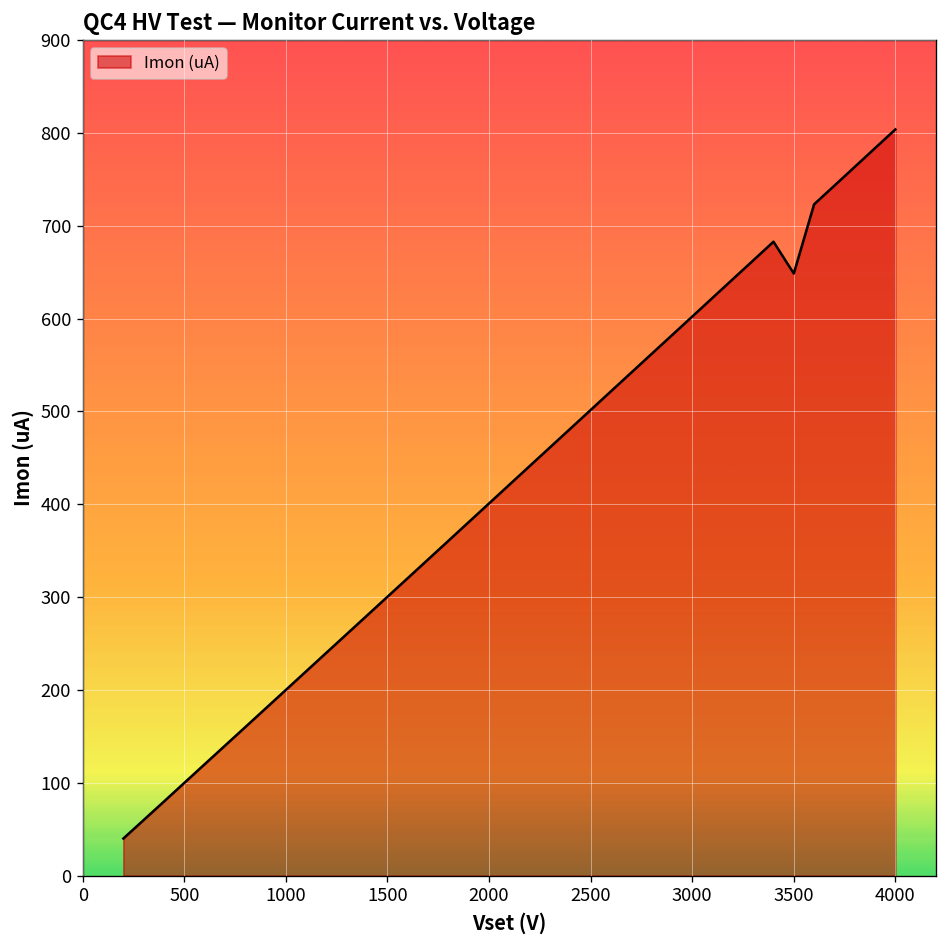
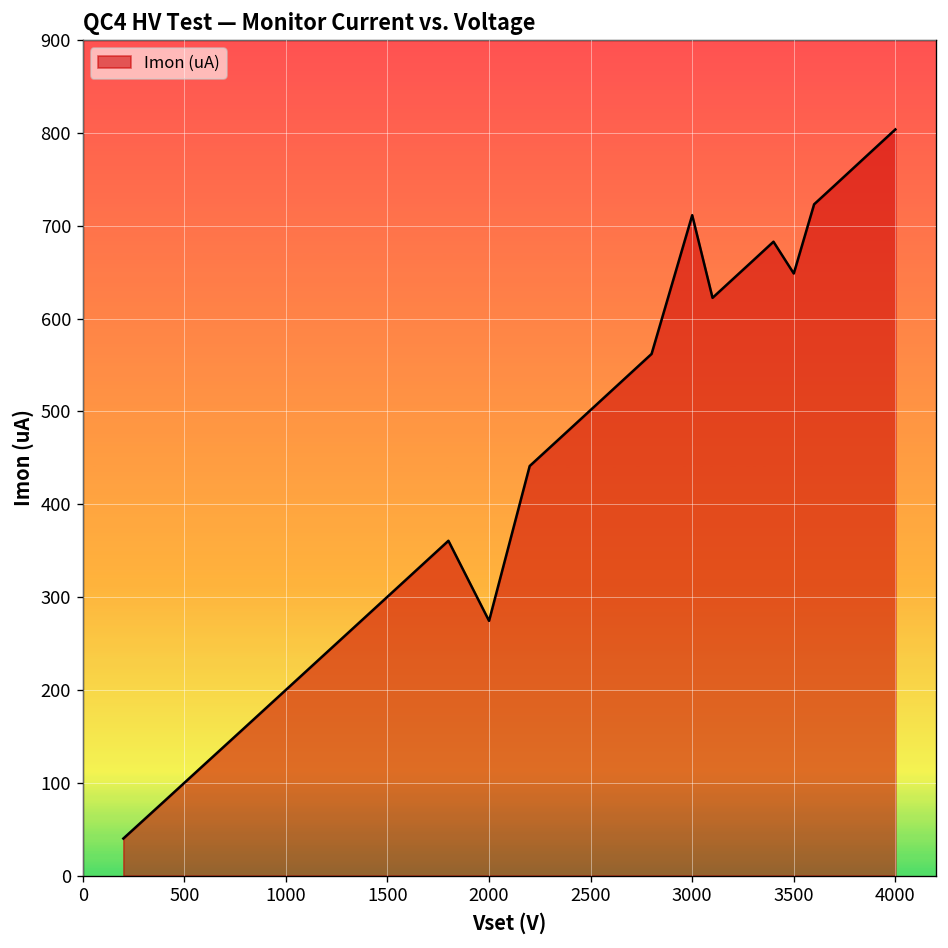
2000: 400 -> 270
3000: 600 -> 710
